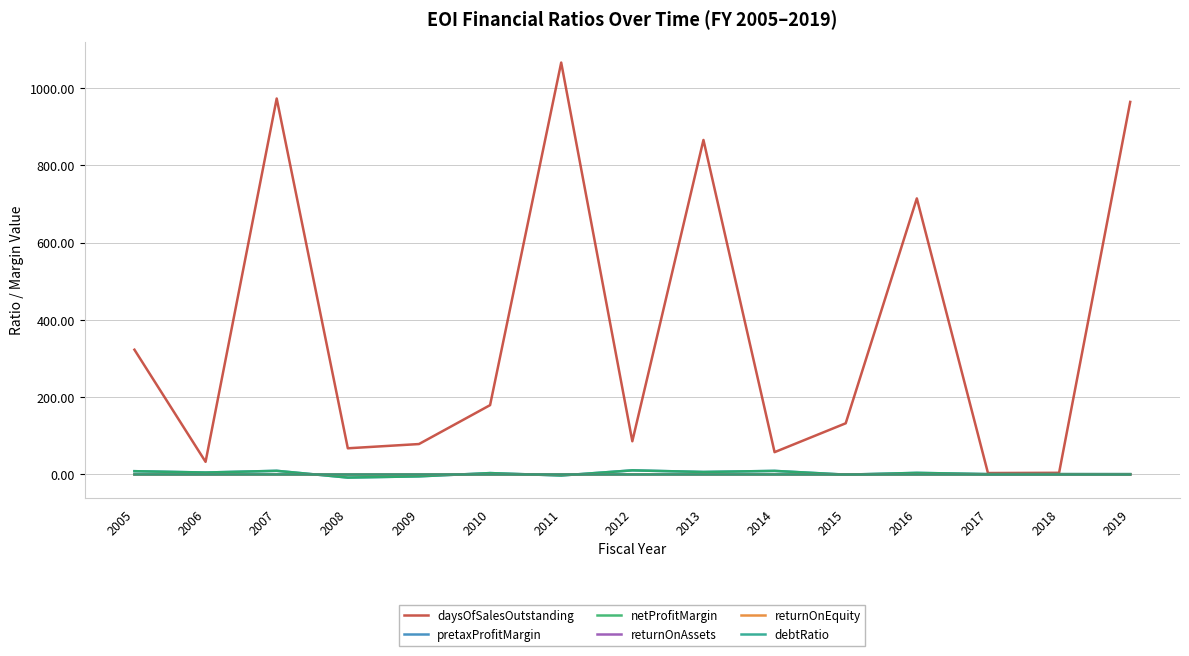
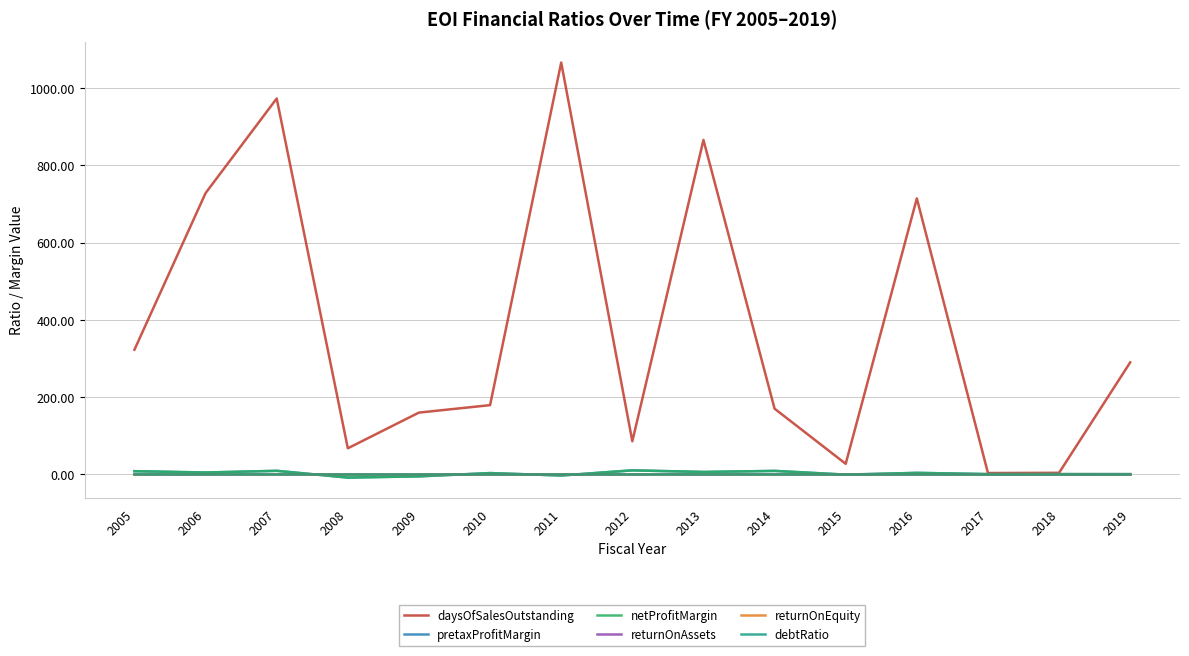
daysOfSalesOutstanding, 2006: 30 -> 730
daysOfSalesOutstanding, 2009: 80 -> 160
daysOfSalesOutstanding, 2014: 60 -> 170
daysOfSalesOutstanding, 2015: 130 -> 30
daysOfSalesOutstanding, 2019: 960 -> 290
